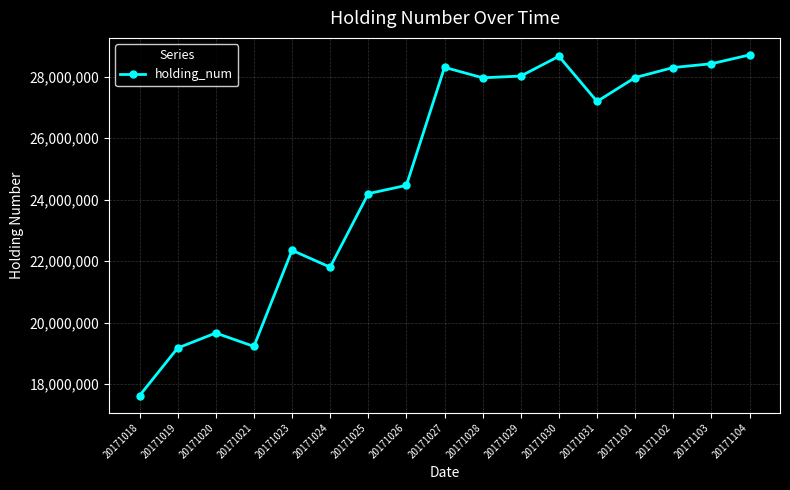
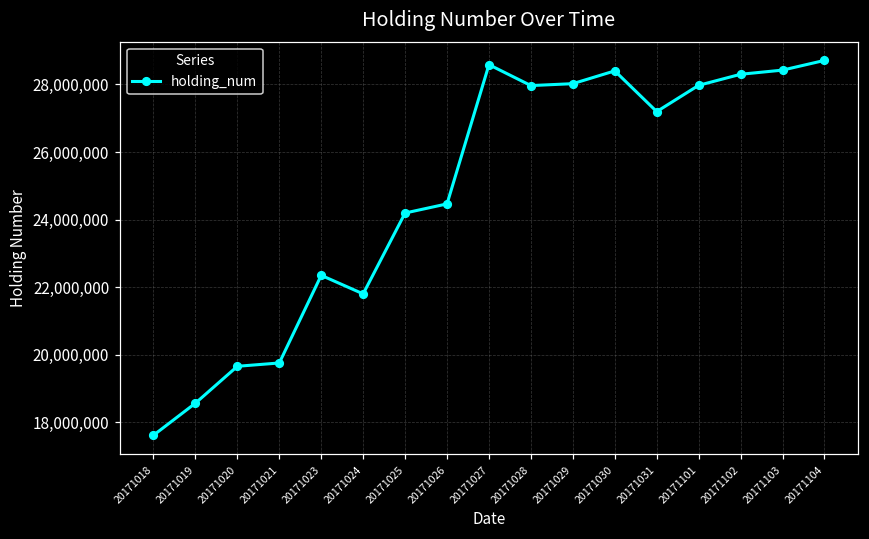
20171019: 19,200,000 -> 18,600,000
20171021: 19,200,000 -> 19,800,000
20171027: 28,300,000 -> 28,600,000
20171030: 28,700,000 -> 28,400,000
